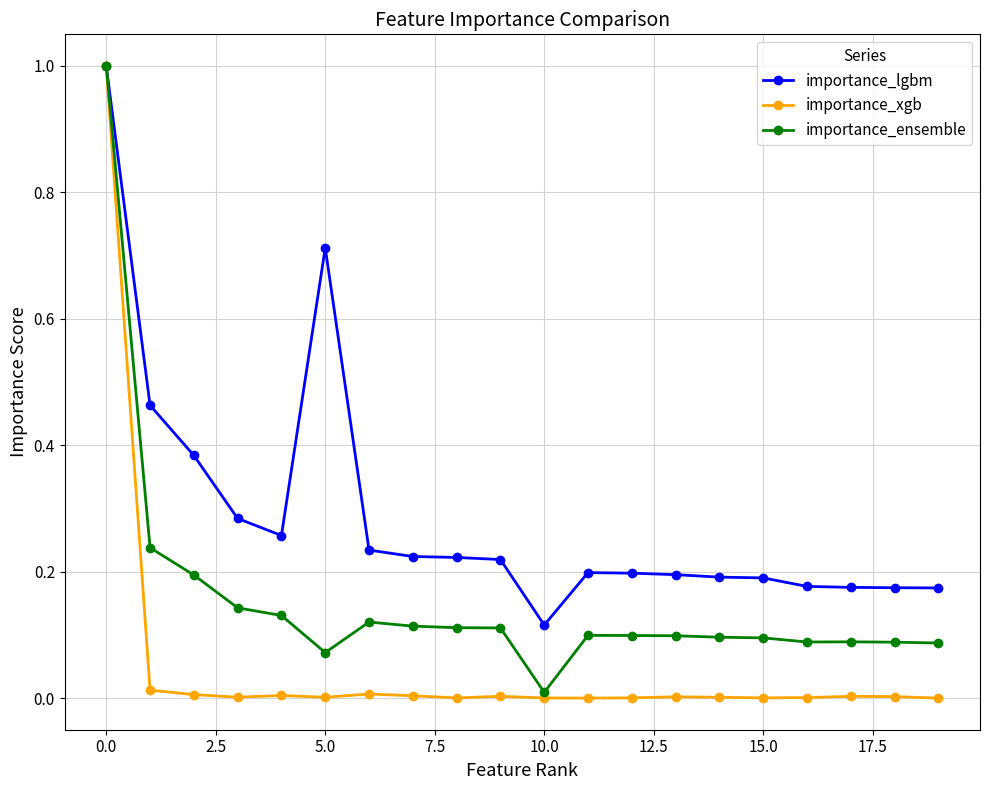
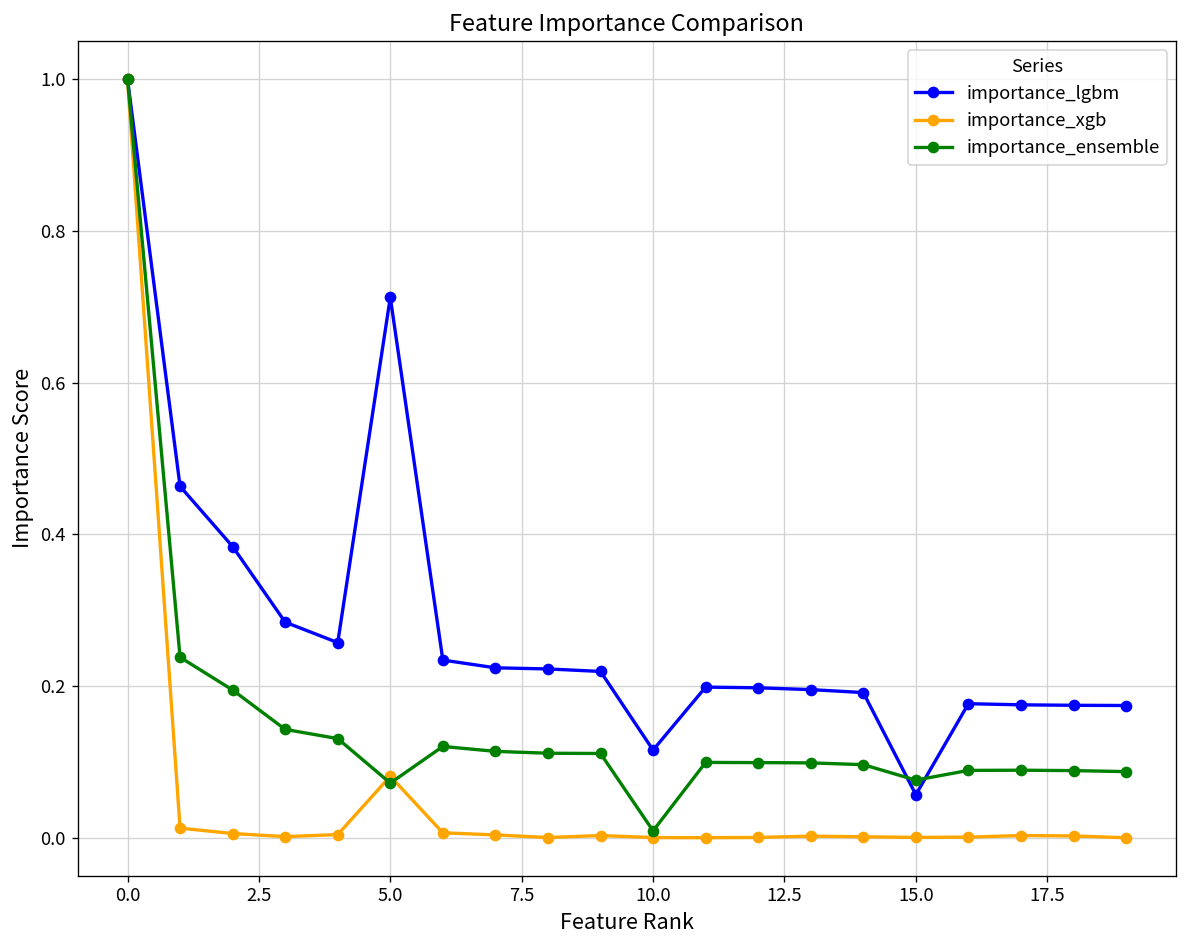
importance_xgb, 5.0: 0.00 -> 0.08
importance_lgbm, 15.0: 0.19 -> 0.06
importance_ensemble, 15.0: 0.10 -> 0.08
